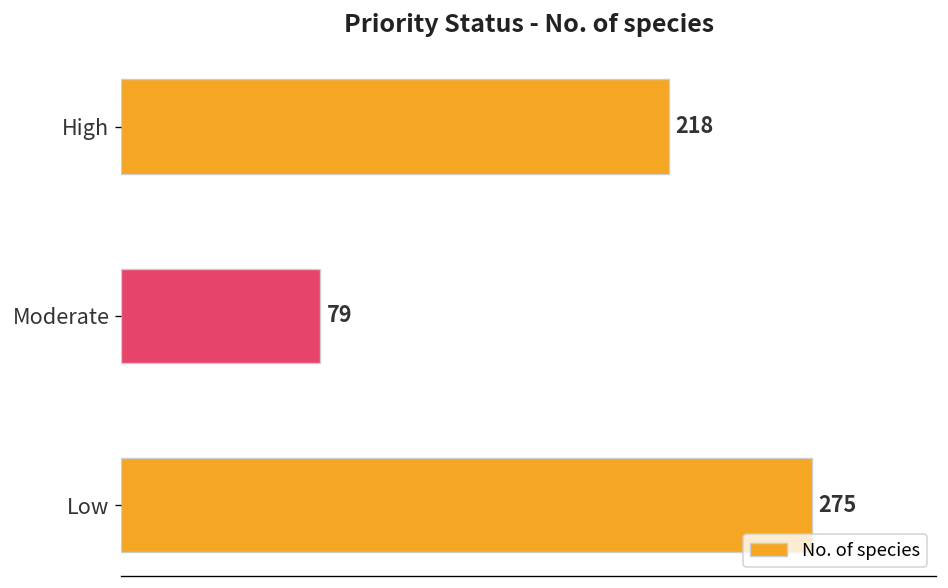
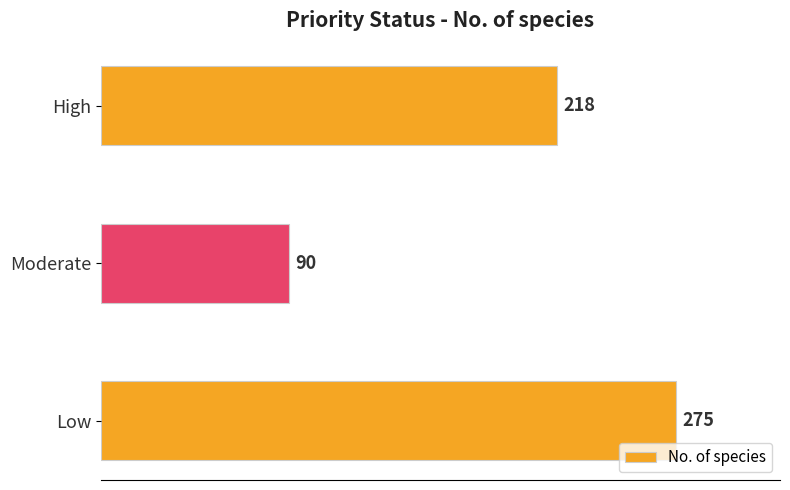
Moderate: 79 -> 90
